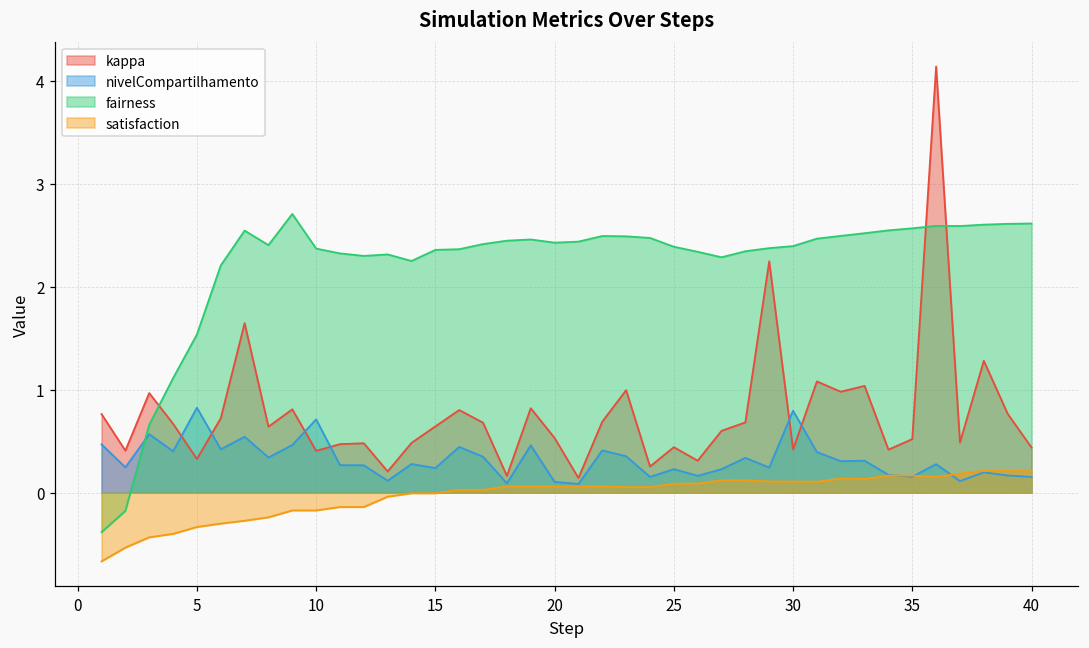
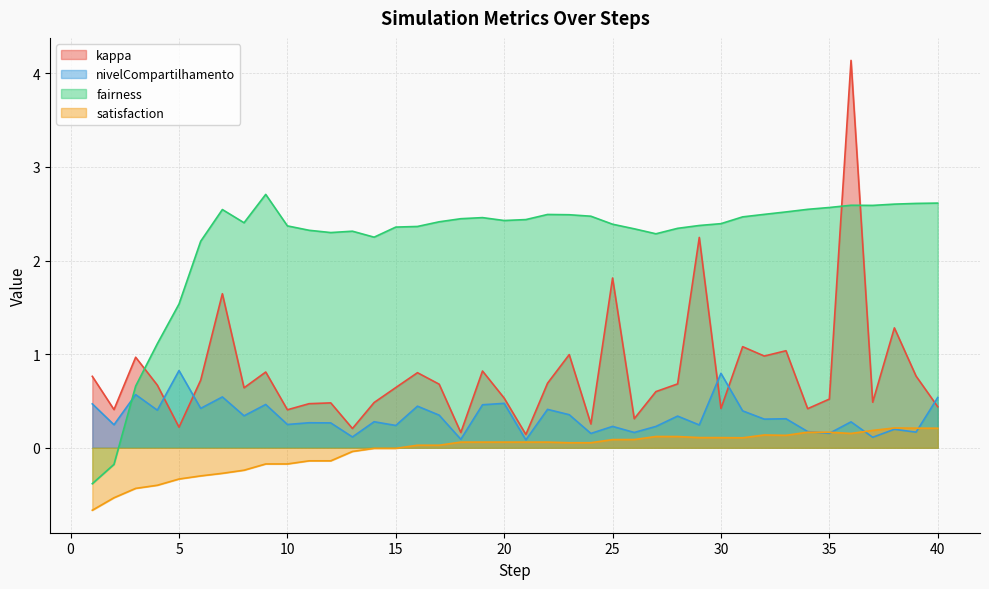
kappa, 5: 0.3 -> 0.2
nivelCompartilhamento, 10: 0.7 -> 0.2
nivelCompartilhamento, 20: 0.1 -> 0.5
kappa, 25: 0.4 -> 1.8
nivelCompartilhamento, 40: 0.2 -> 0.5
